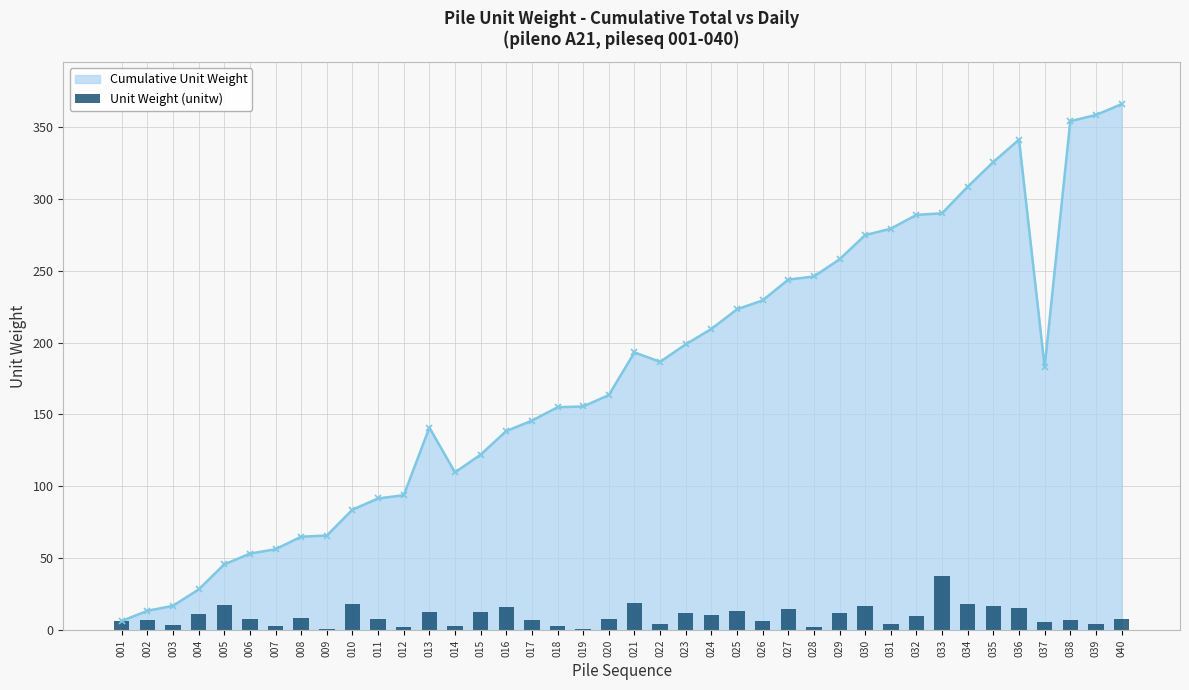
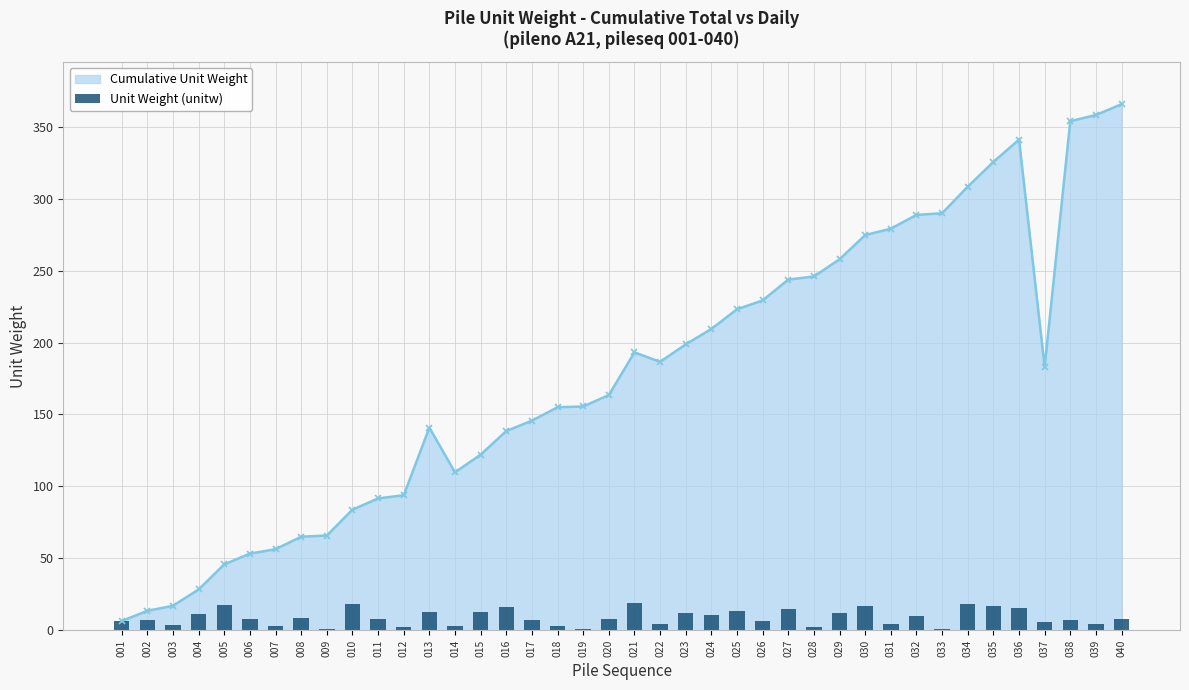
Unit Weight (unitw), 033: 38 -> 1
